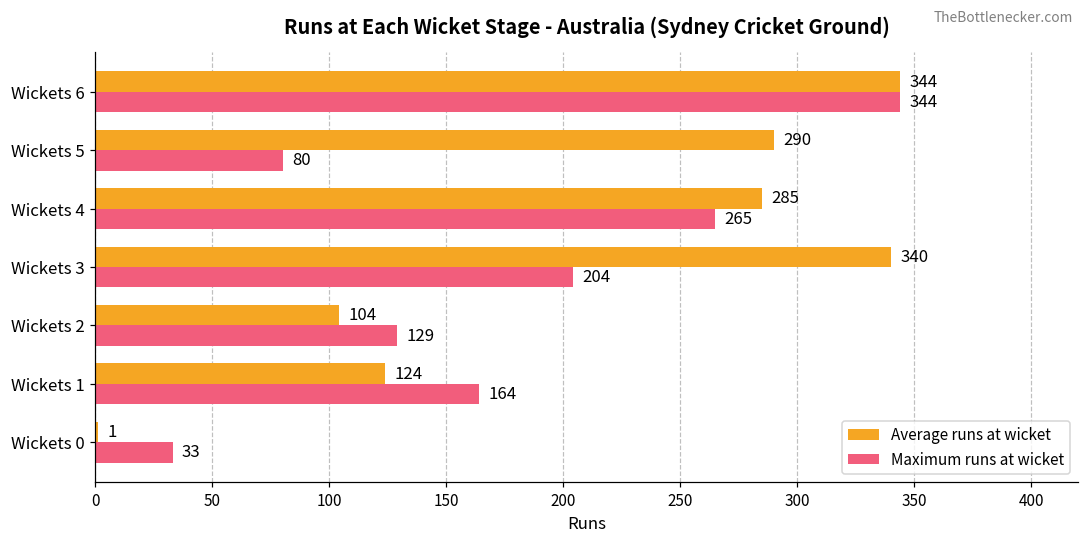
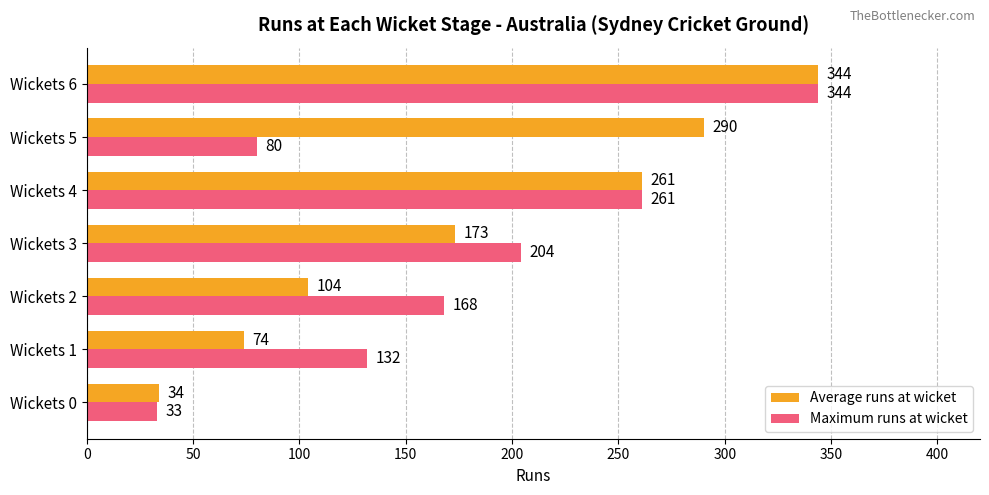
Average runs at wicket, Wickets 4: 285 -> 261
Maximum runs at wicket, Wickets 4: 265 -> 261
Average runs at wicket, Wickets 3: 340 -> 173
Maximum runs at wicket, Wickets 2: 129 -> 168
Average runs at wicket, Wickets 1: 124 -> 74
Maximum runs at wicket, Wickets 1: 164 -> 132
Average runs at wicket, Wickets 0: 1 -> 34
